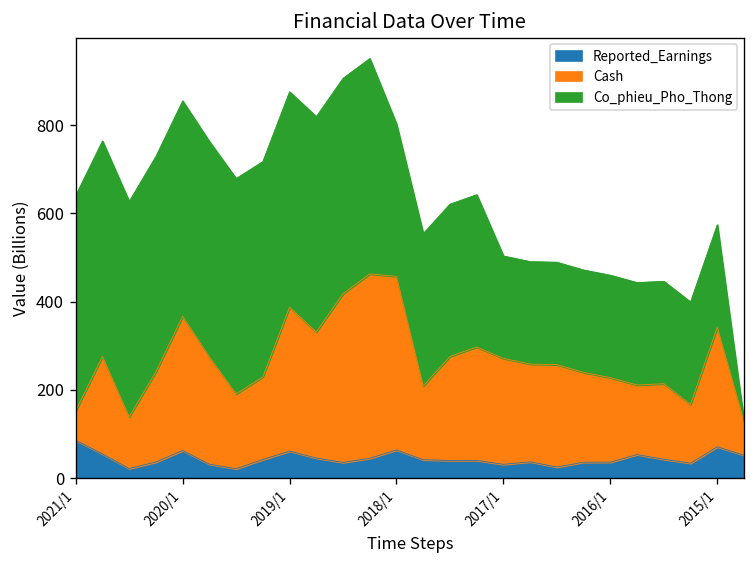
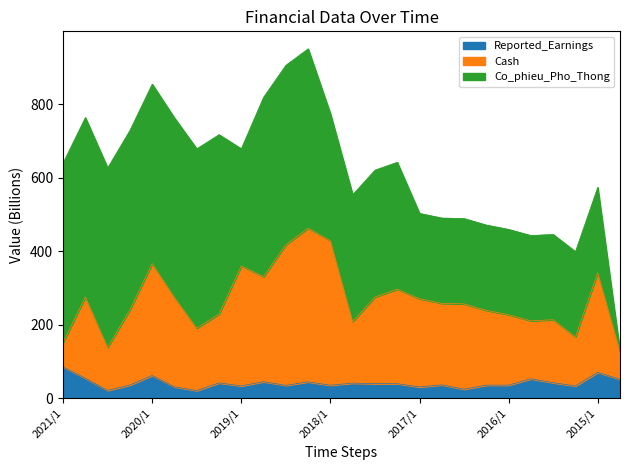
Reported_Earnings, 2019/1: 60 -> 30
Co_phieu_Pho_Thong, 2019/1: 490 -> 320
Reported_Earnings, 2018/1: 60 -> 40
